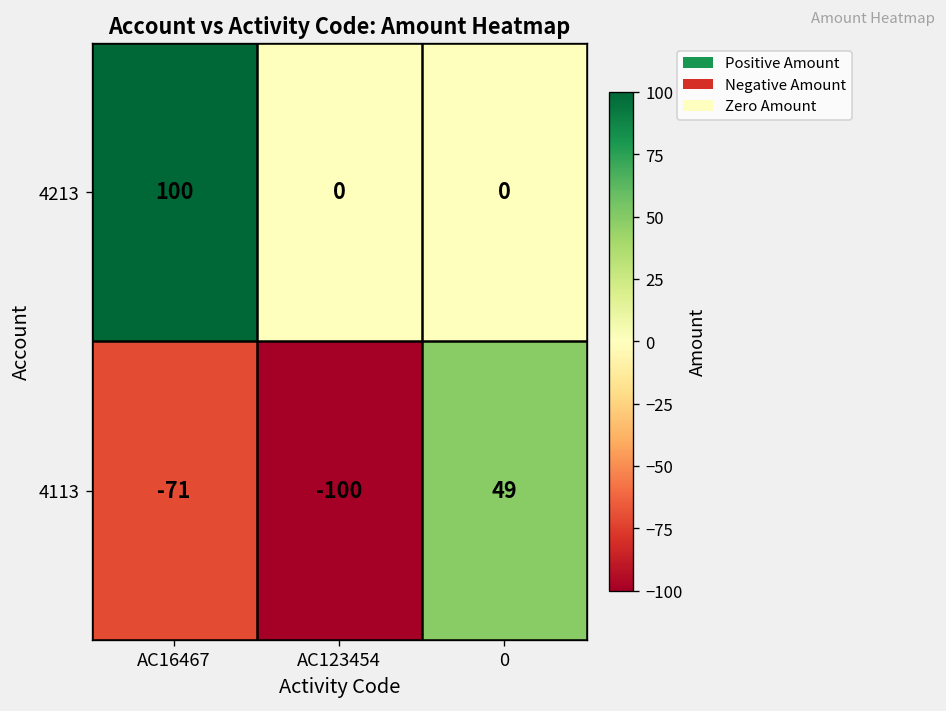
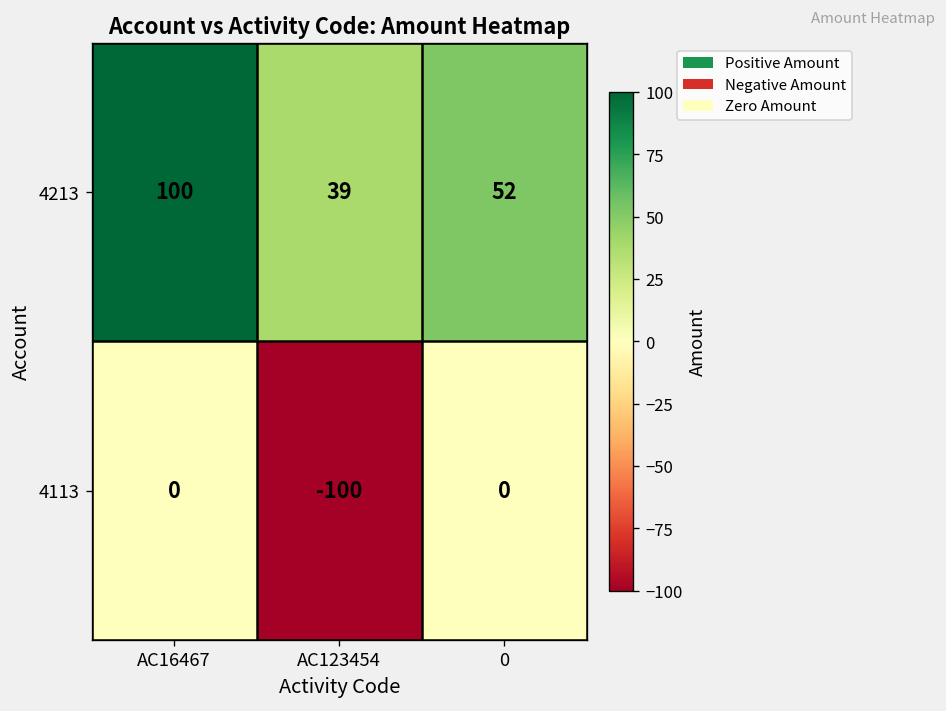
4213, AC123454: 0 -> 39
4213, 0: 0 -> 52
4113, AC16467: -71 -> 0
4113, 0: 49 -> 0
